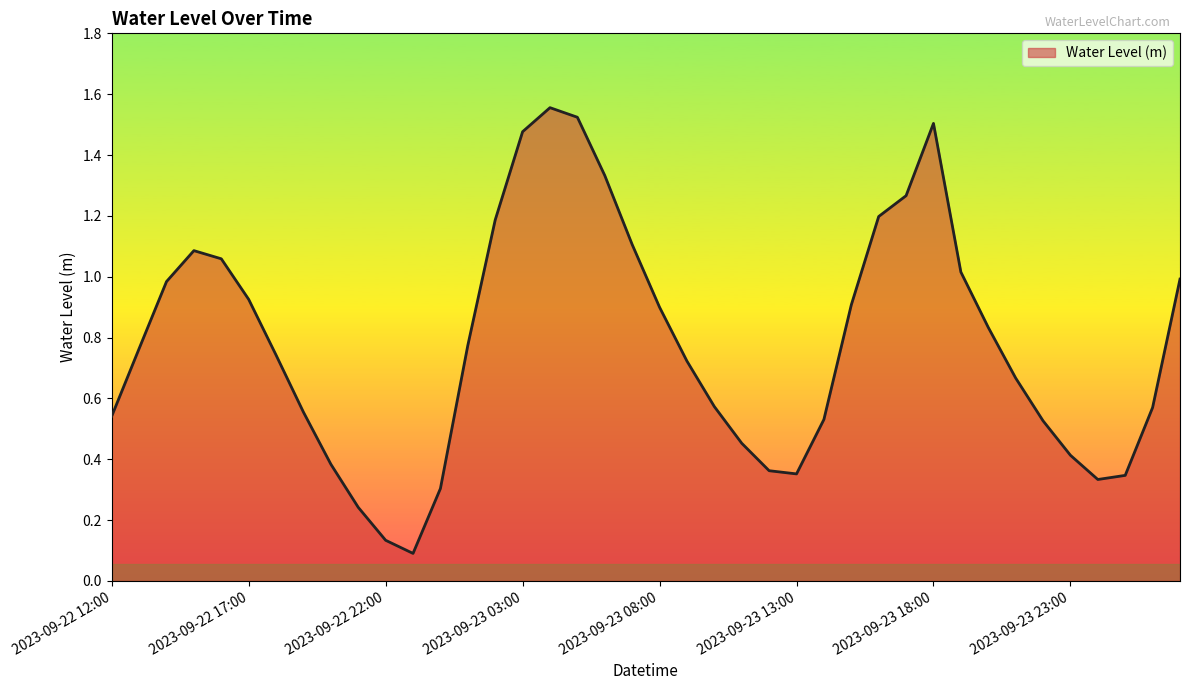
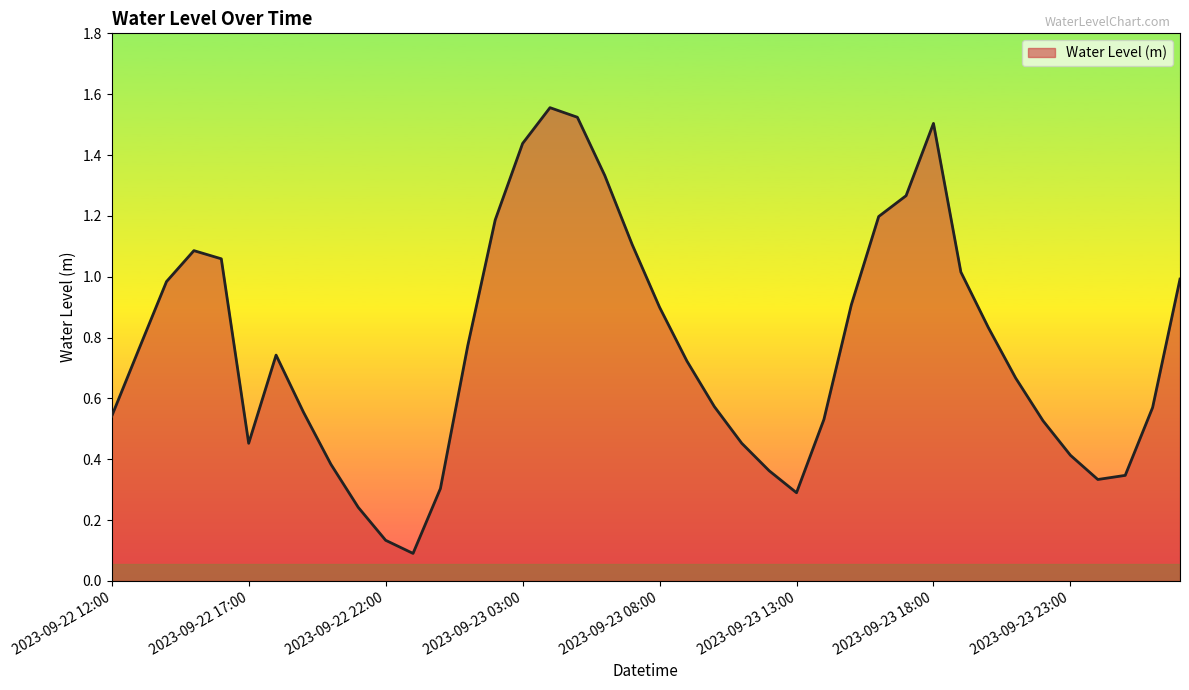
2023-09-22 17:00: 0.93 -> 0.45
2023-09-23 03:00: 1.48 -> 1.44
2023-09-23 13:00: 0.35 -> 0.29
